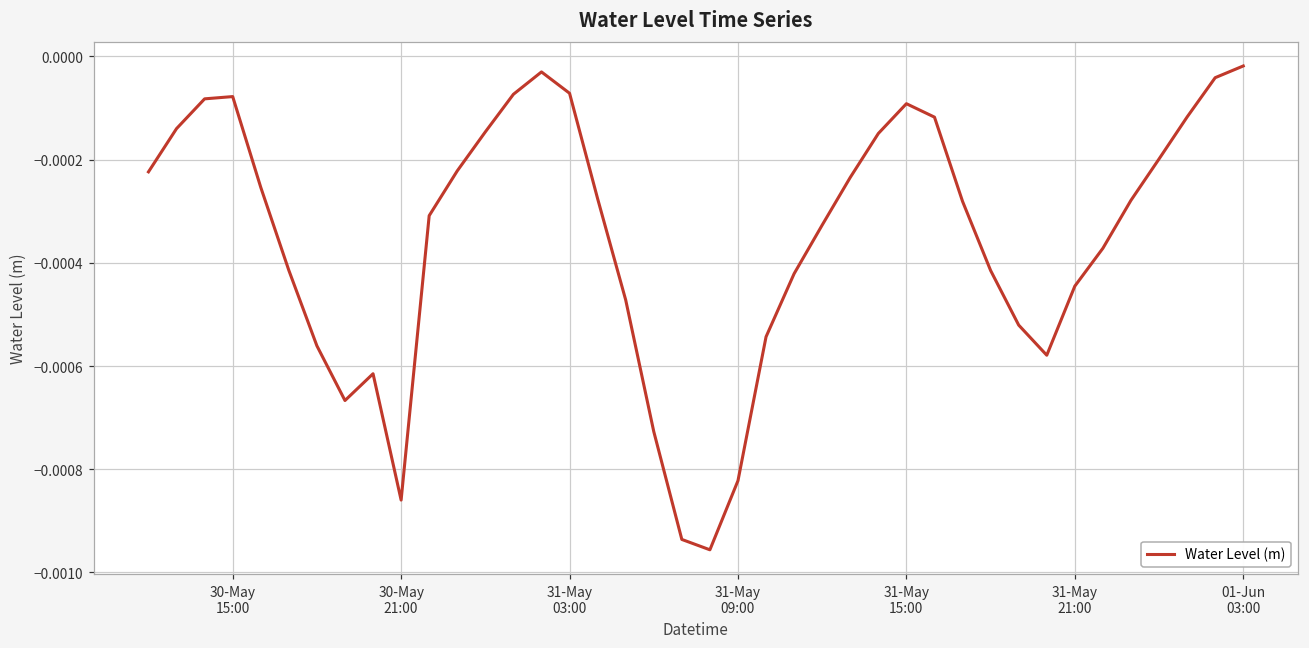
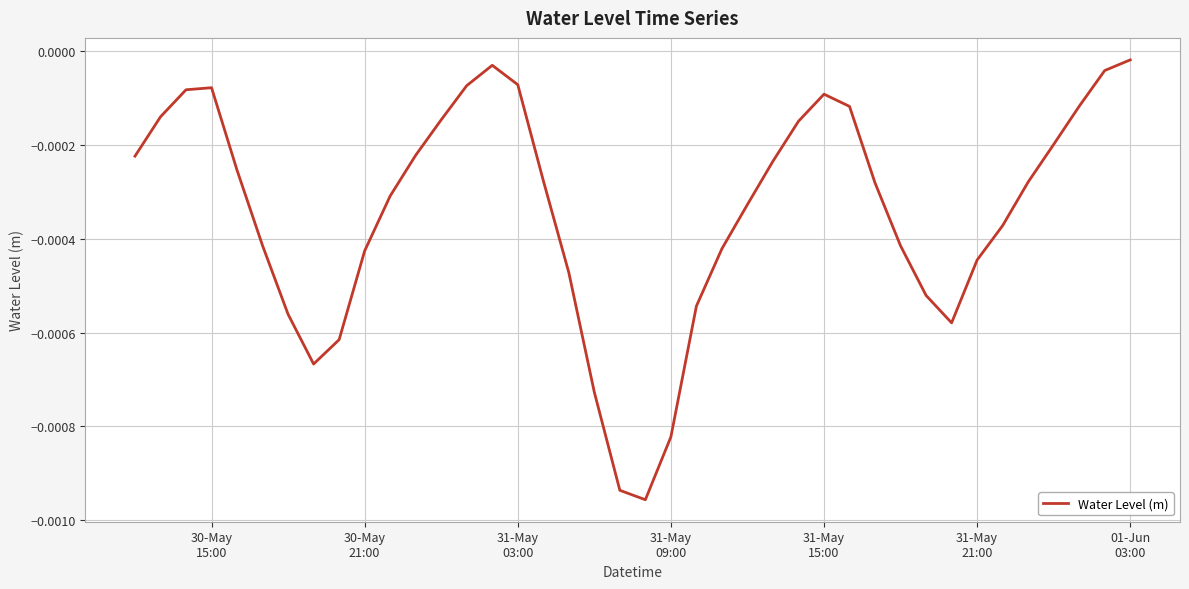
30-May 21:00: -0.00086 -> -0.00043
